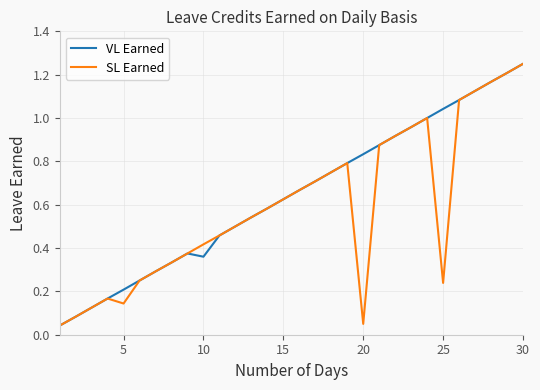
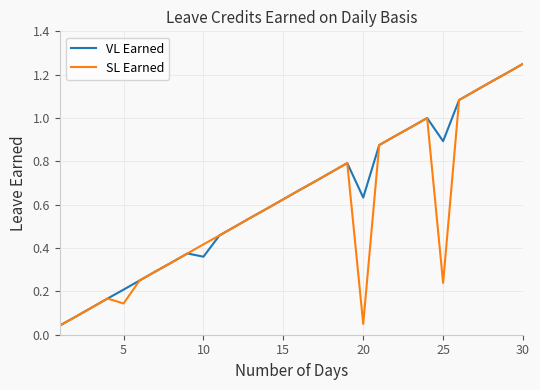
VL Earned, 20: 0.83 -> 0.63
VL Earned, 25: 1.04 -> 0.89
